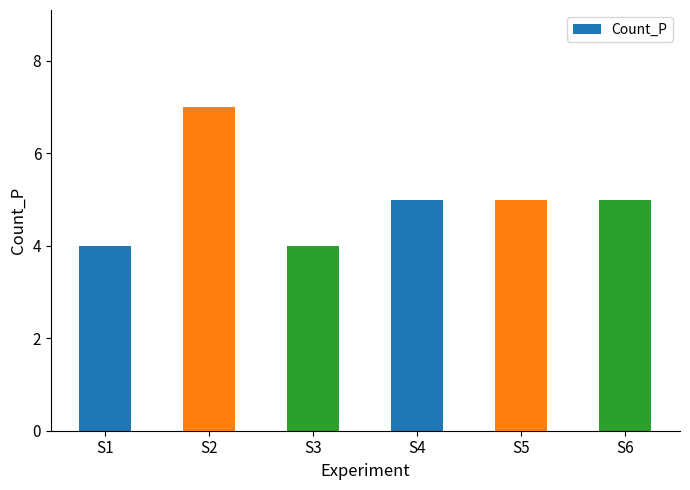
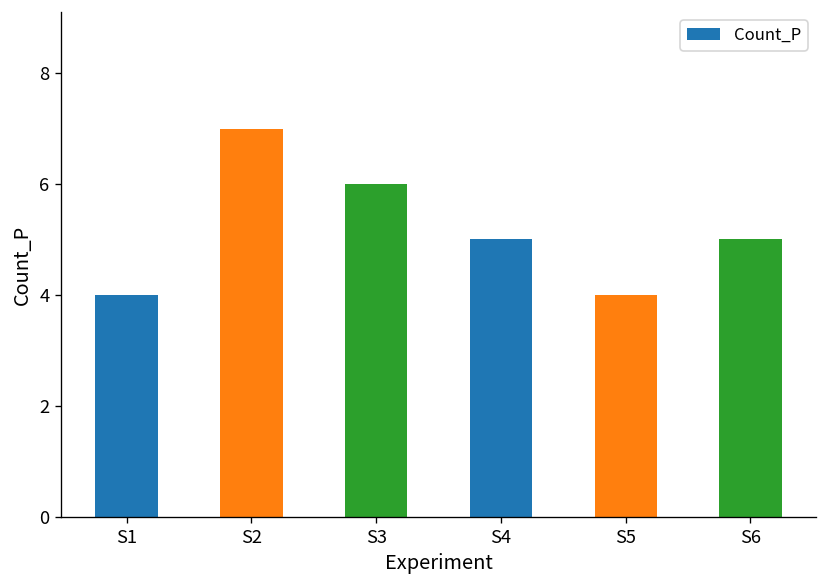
S3: 4 -> 6
S5: 5 -> 4
